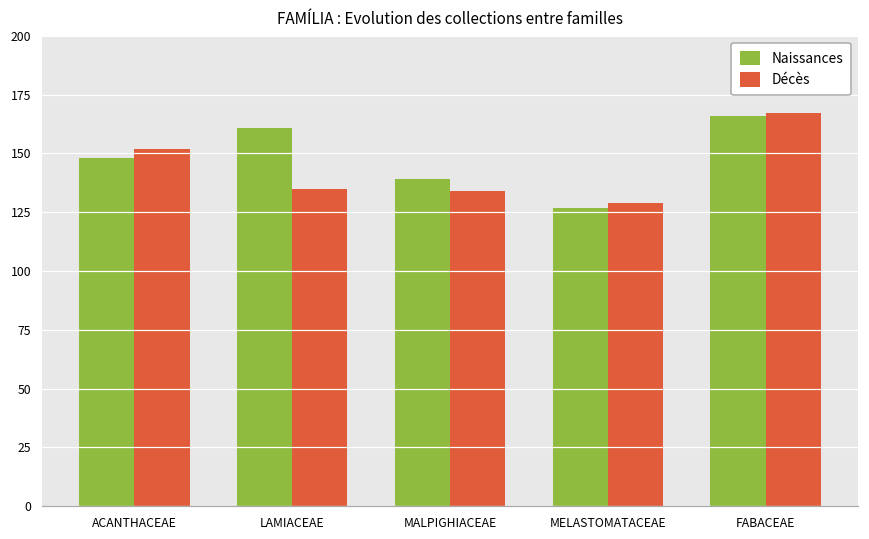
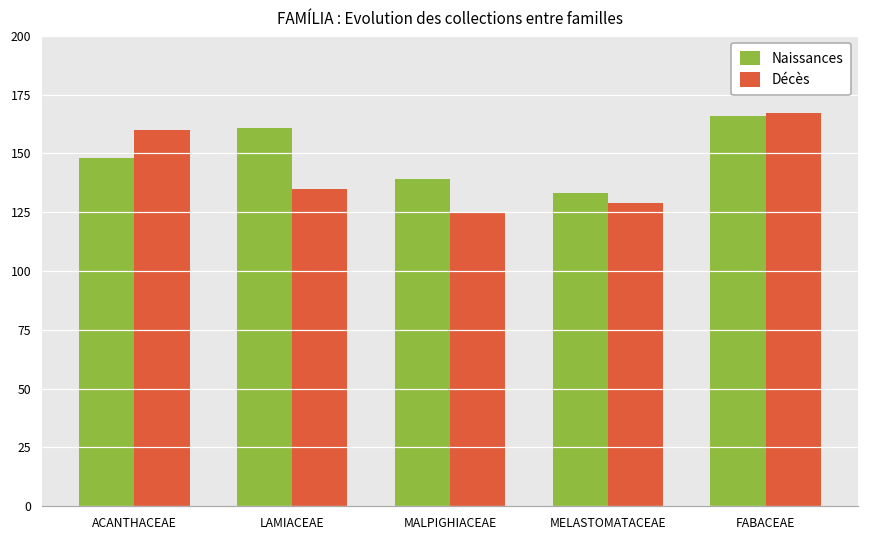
Décès, ACANTHACEAE: 152 -> 160
Décès, MALPIGHIACEAE: 134 -> 125
Naissances, MELASTOMATACEAE: 127 -> 133
